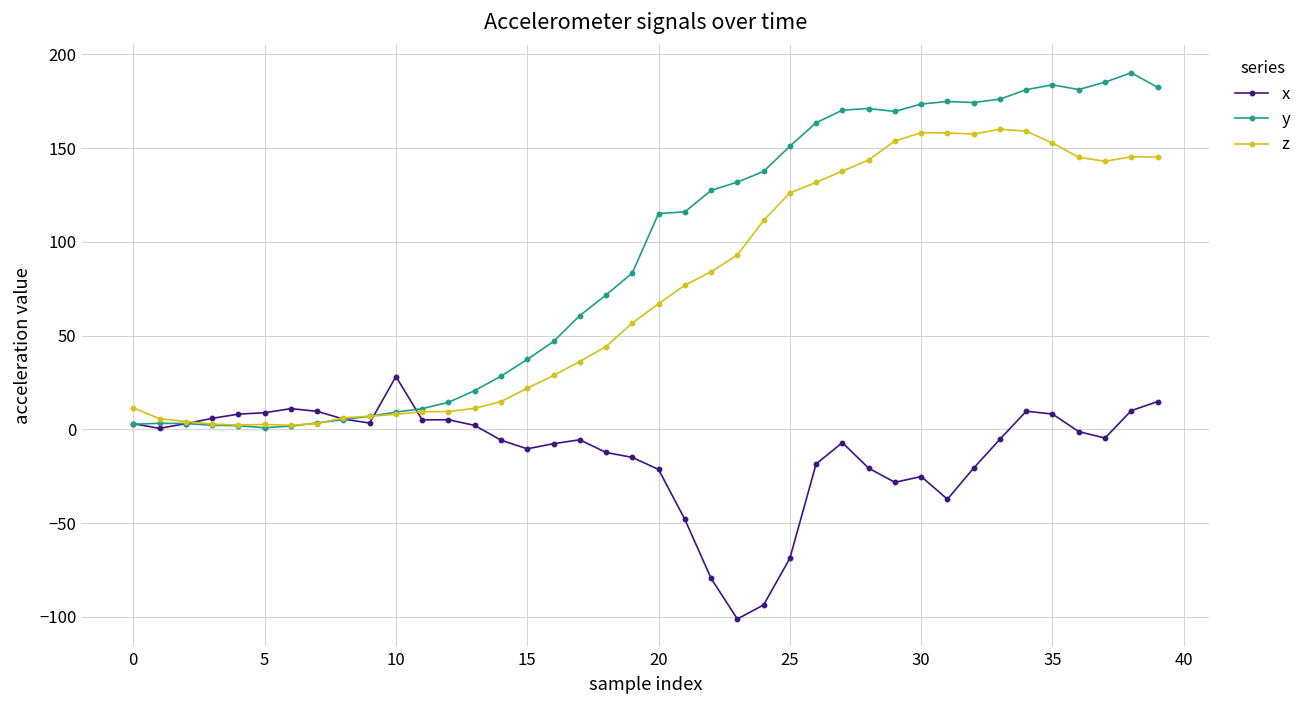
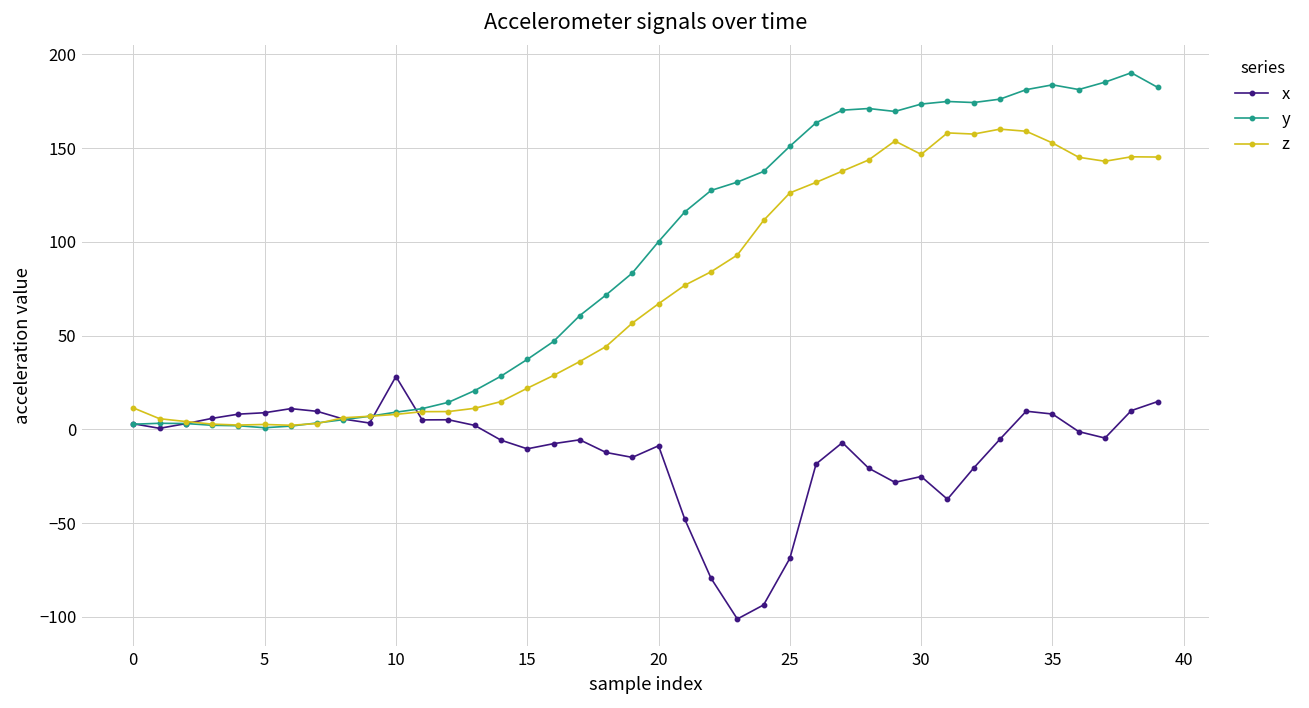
x, 20: -21 -> -9
y, 20: 115 -> 100
z, 30: 158 -> 147
